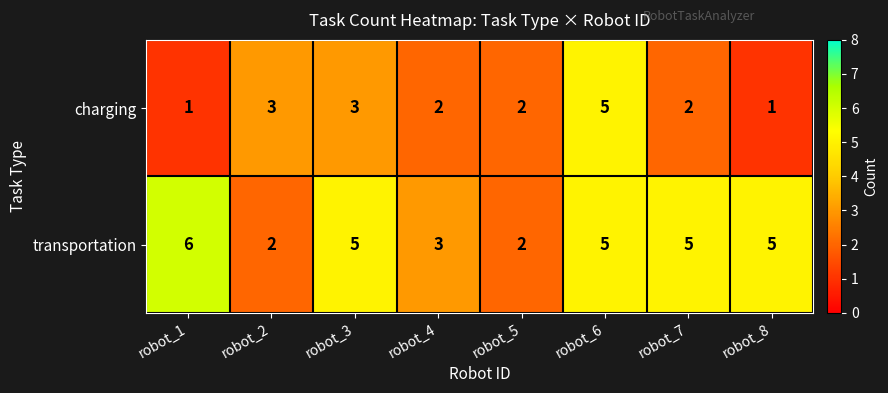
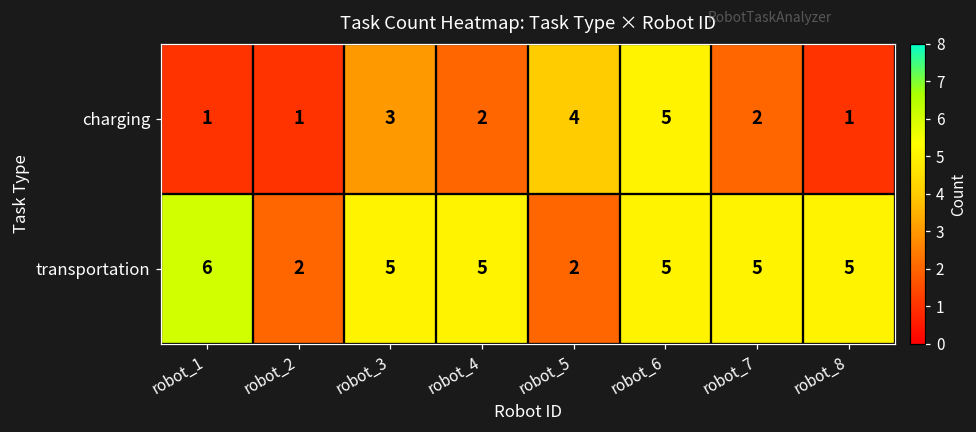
charging, robot_2: 3 -> 1
charging, robot_5: 2 -> 4
transportation, robot_4: 3 -> 5
